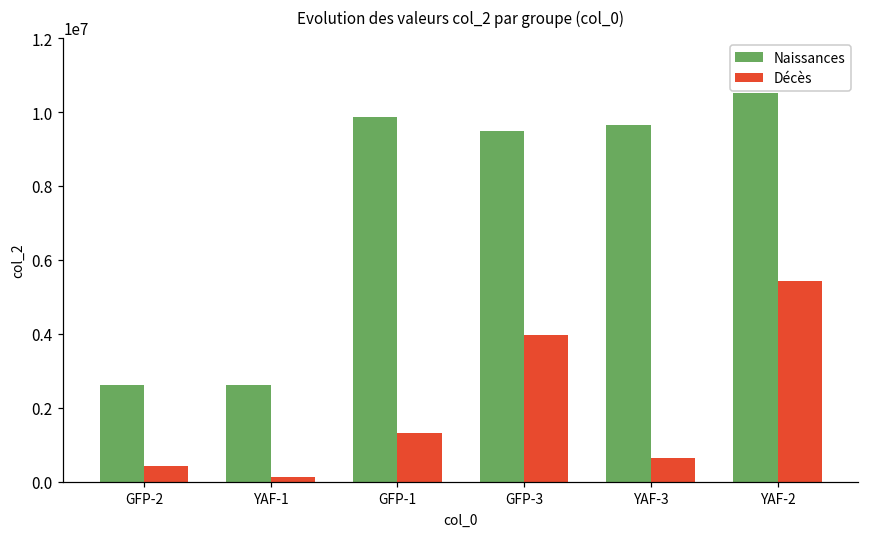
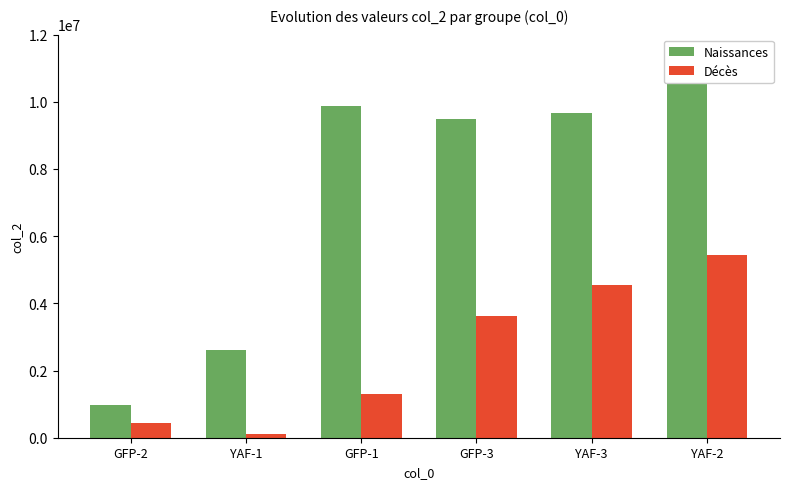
Naissances, GFP-2: 2600000 -> 1000000
Décès, GFP-3: 4000000 -> 3600000
Décès, YAF-3: 600000 -> 4600000
